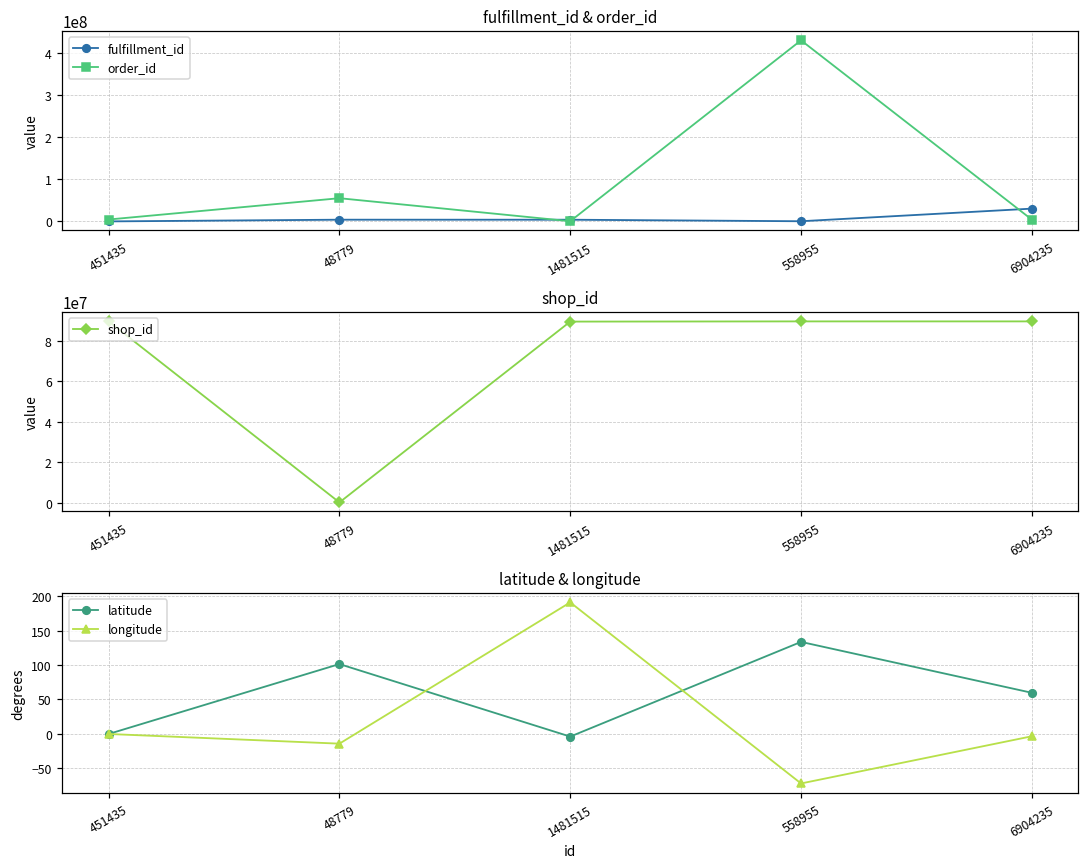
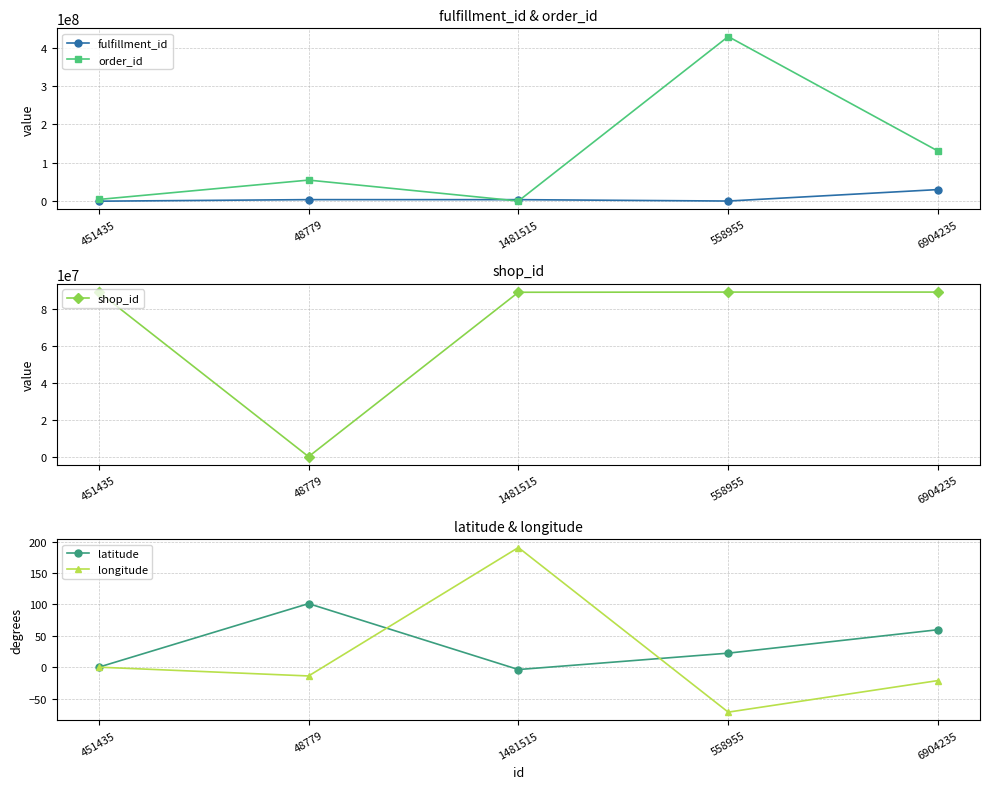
fulfillment_id & order_id, order_id, 6904235: 0 -> 130000000
latitude & longitude, latitude, 558955: 130 -> 20
latitude & longitude, longitude, 6904235: 0 -> -20
